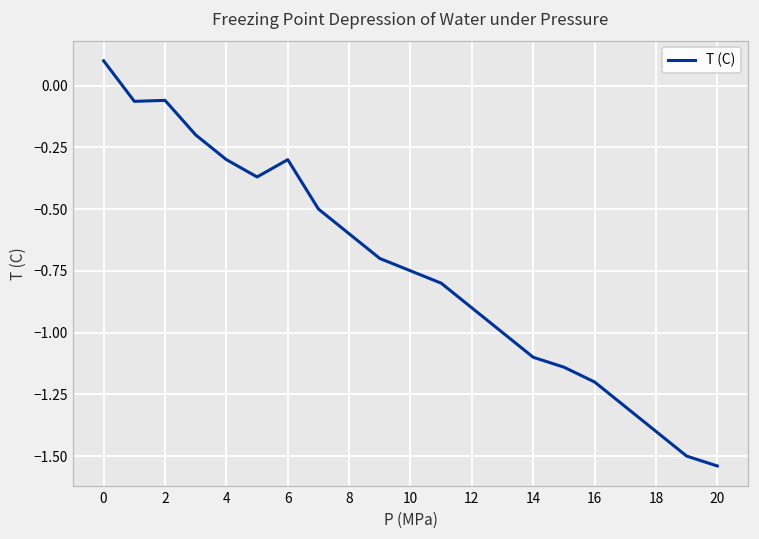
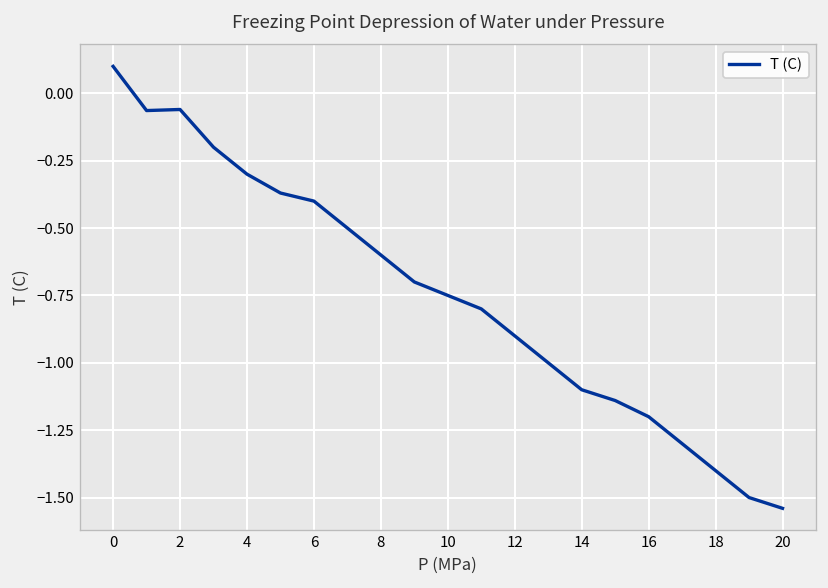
6: -0.3 -> -0.4
